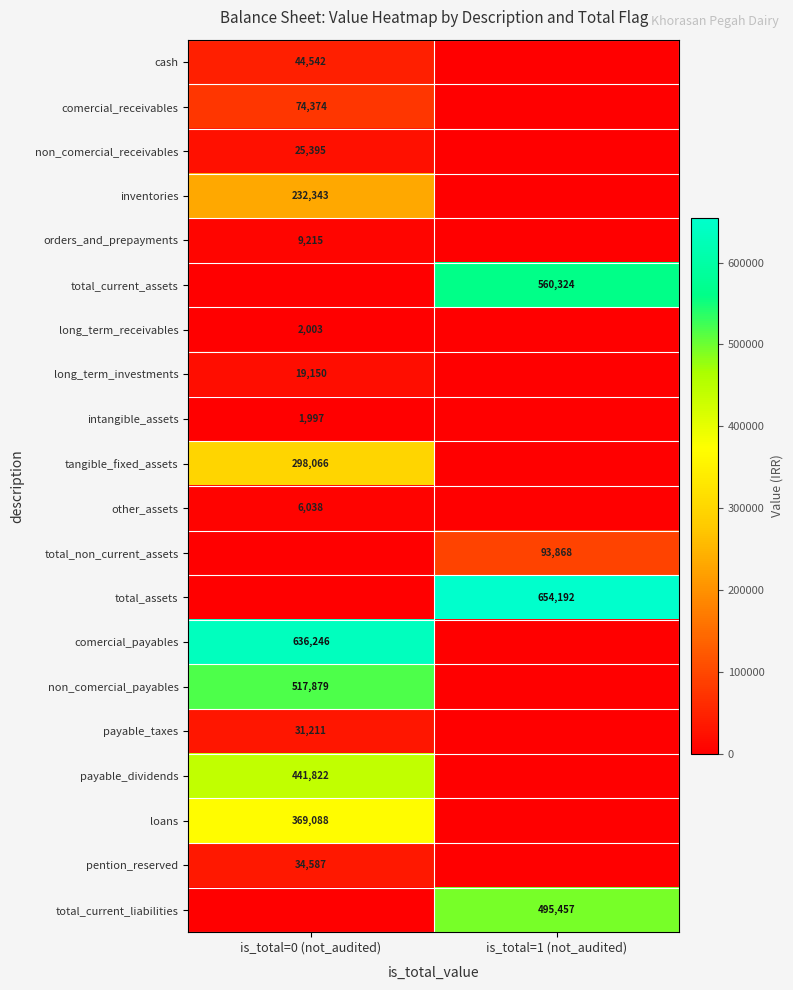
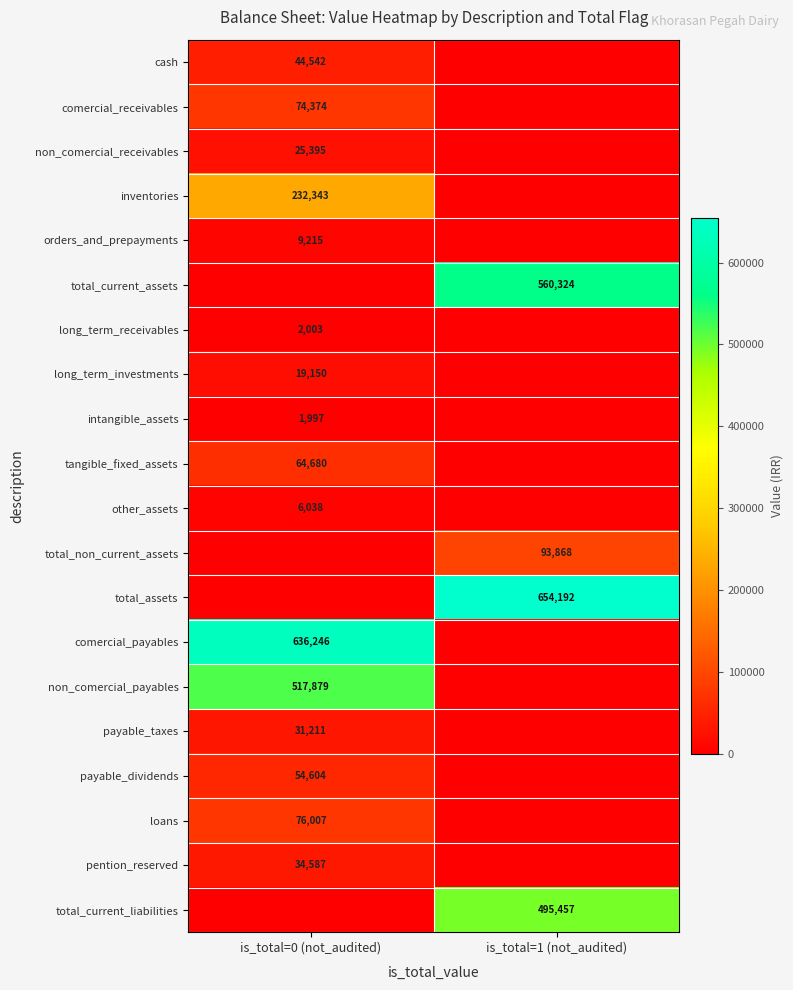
tangible_fixed_assets, is_total=0 (not_audited): 298,066 -> 64,680
payable_dividends, is_total=0 (not_audited): 441,822 -> 54,604
loans, is_total=0 (not_audited): 369,088 -> 76,007
